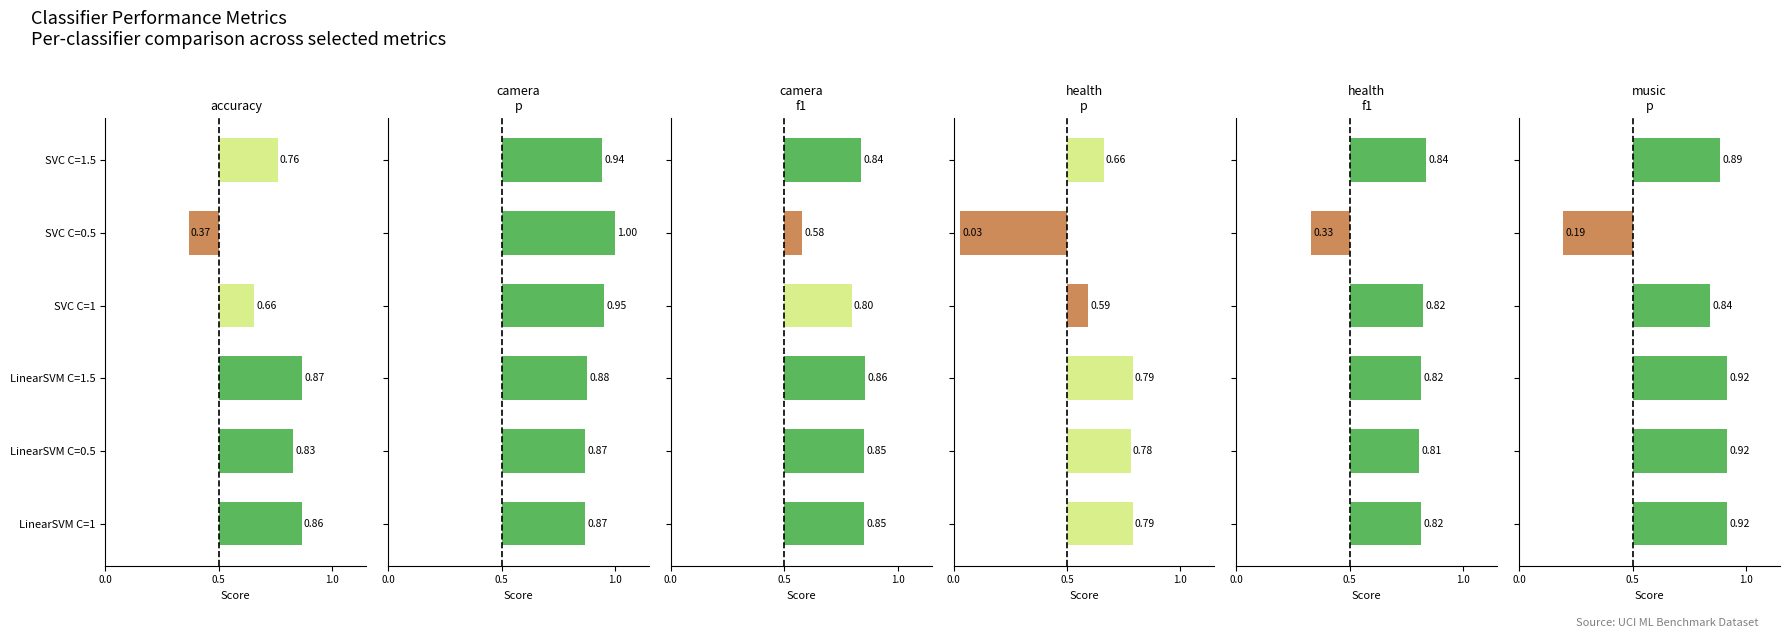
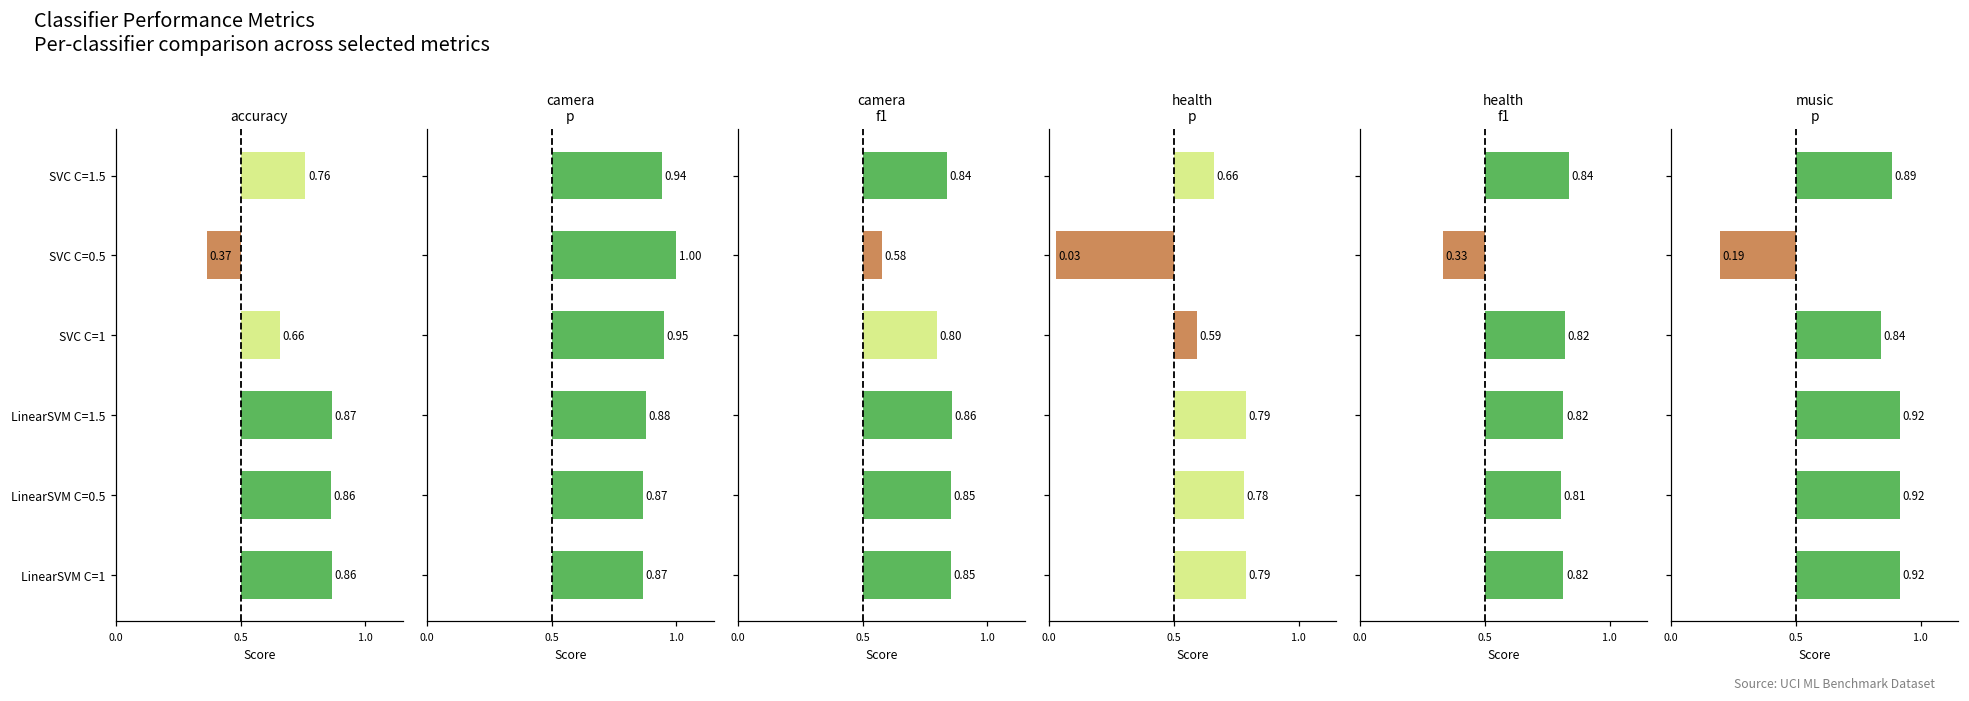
accuracy, LinearSVM C=0.5: 0.83 -> 0.86
